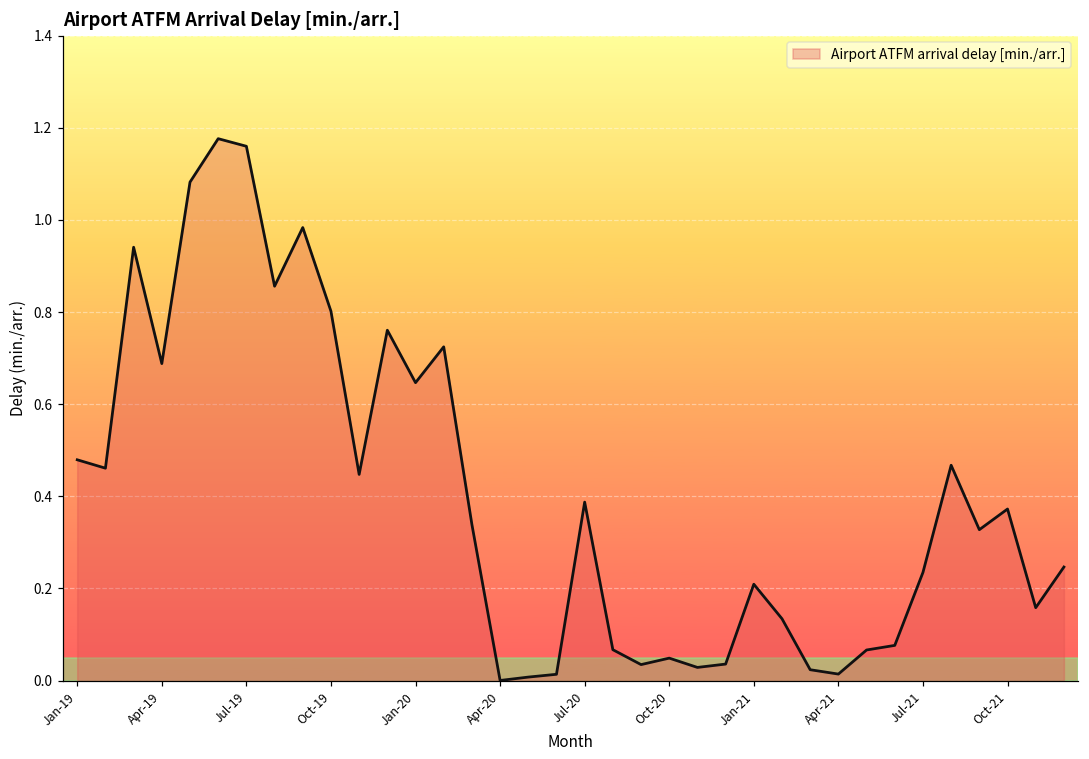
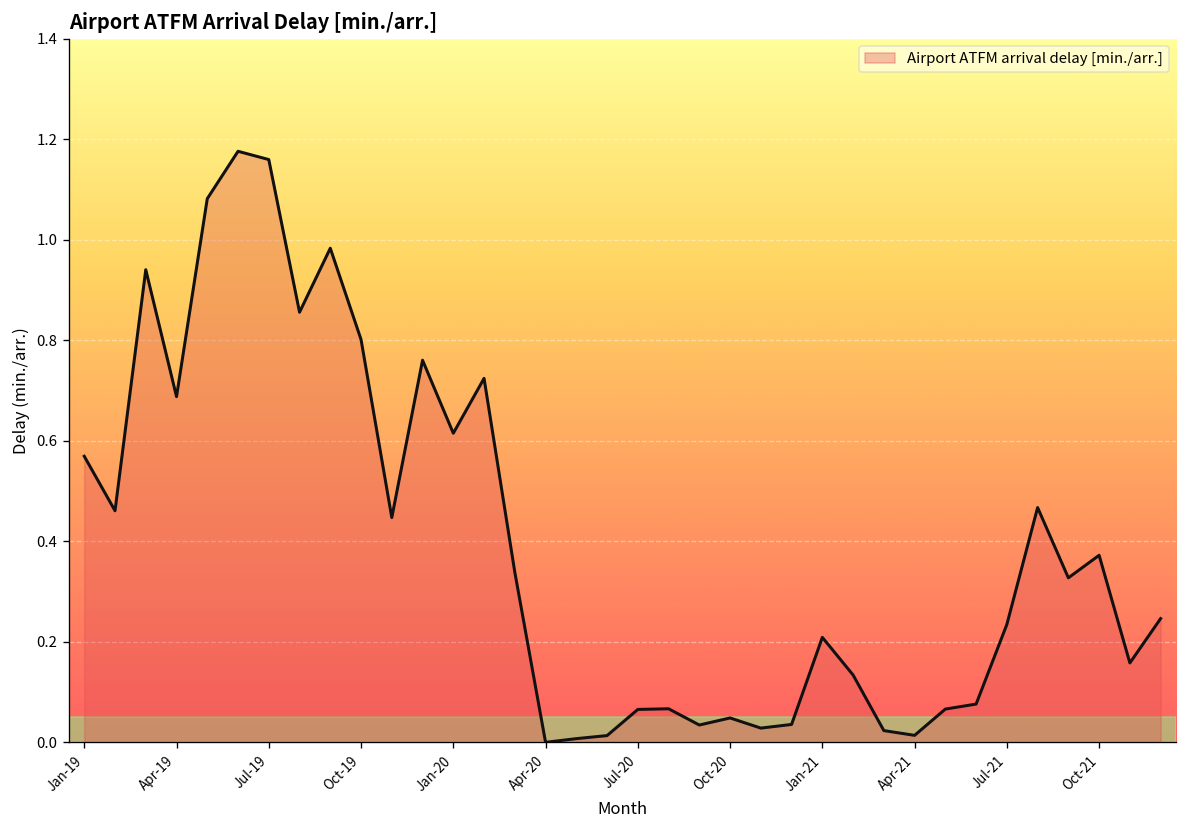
Jan-19: 0.48 -> 0.57
Jan-20: 0.65 -> 0.62
Jul-20: 0.39 -> 0.07
